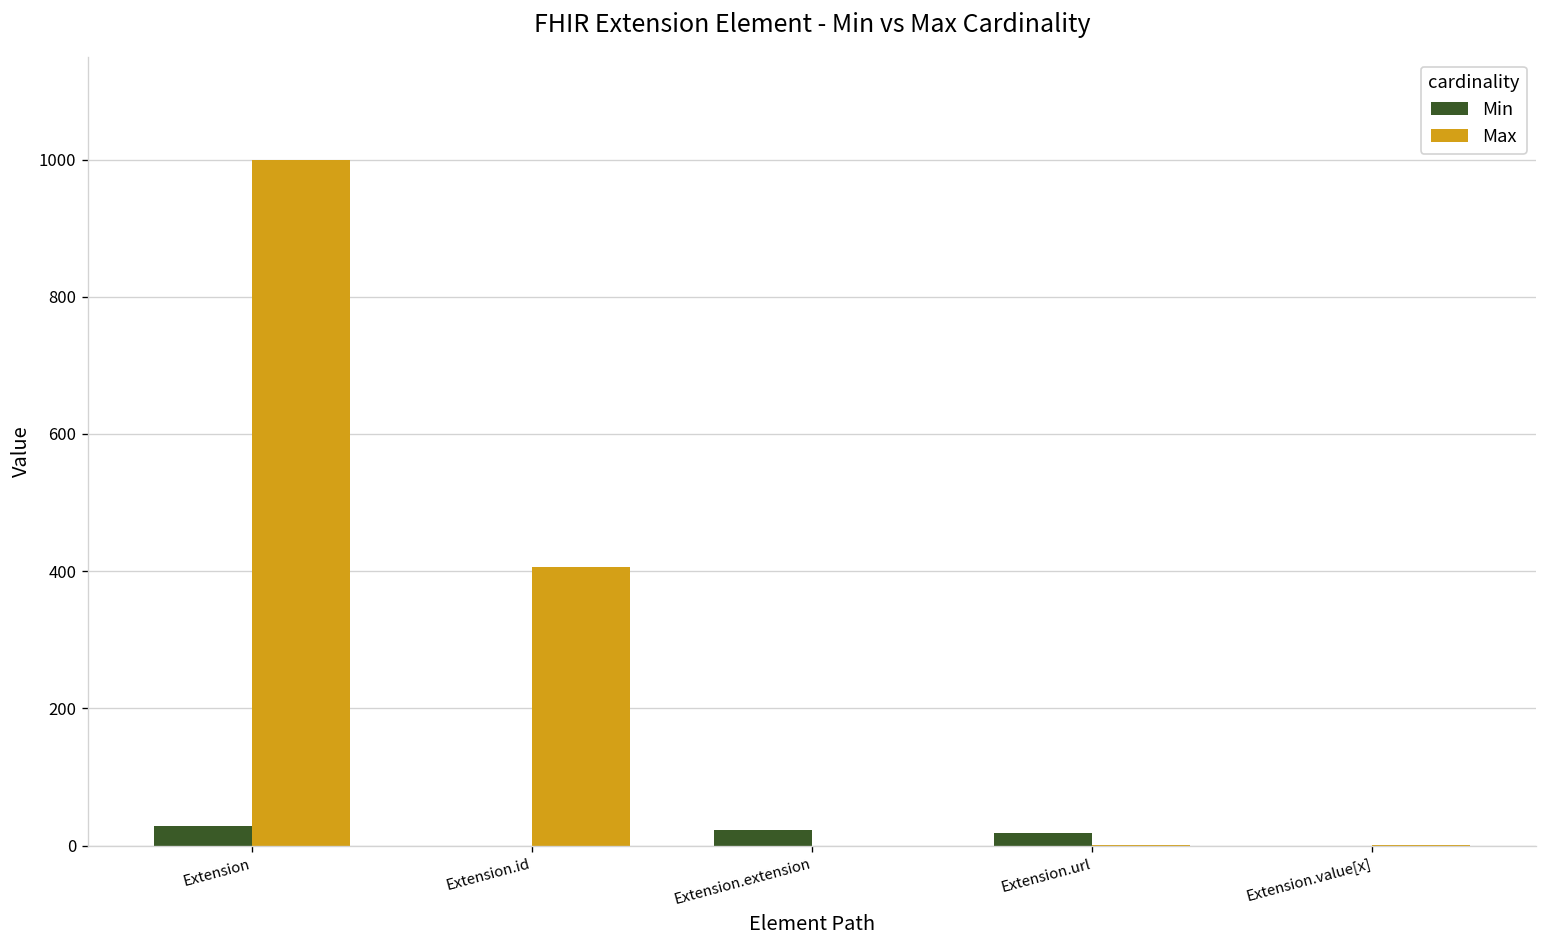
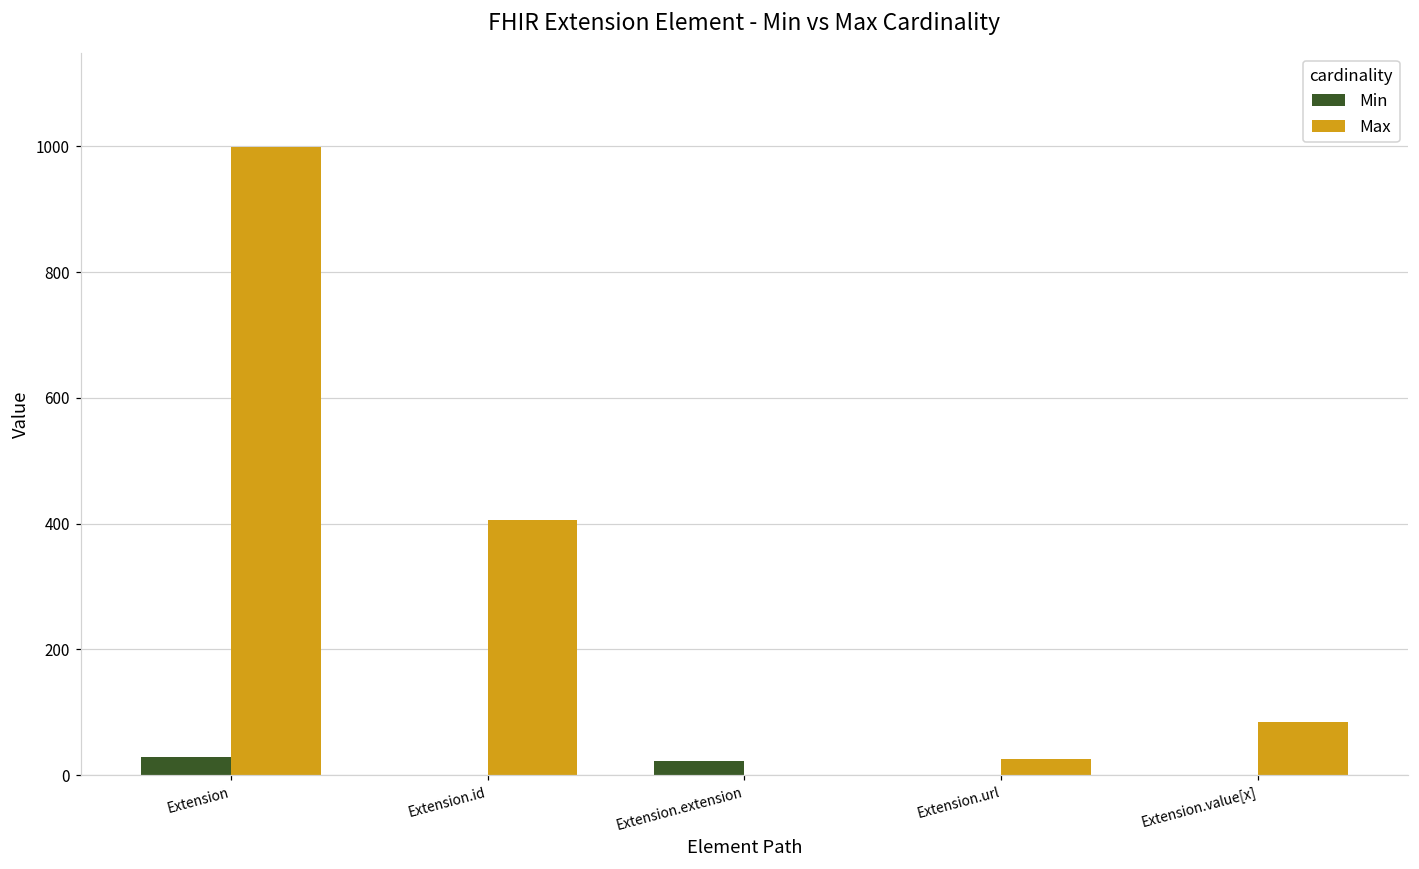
Min, Extension.url: 20 -> 0
Max, Extension.url: 0 -> 30
Max, Extension.value[x]: 0 -> 80
